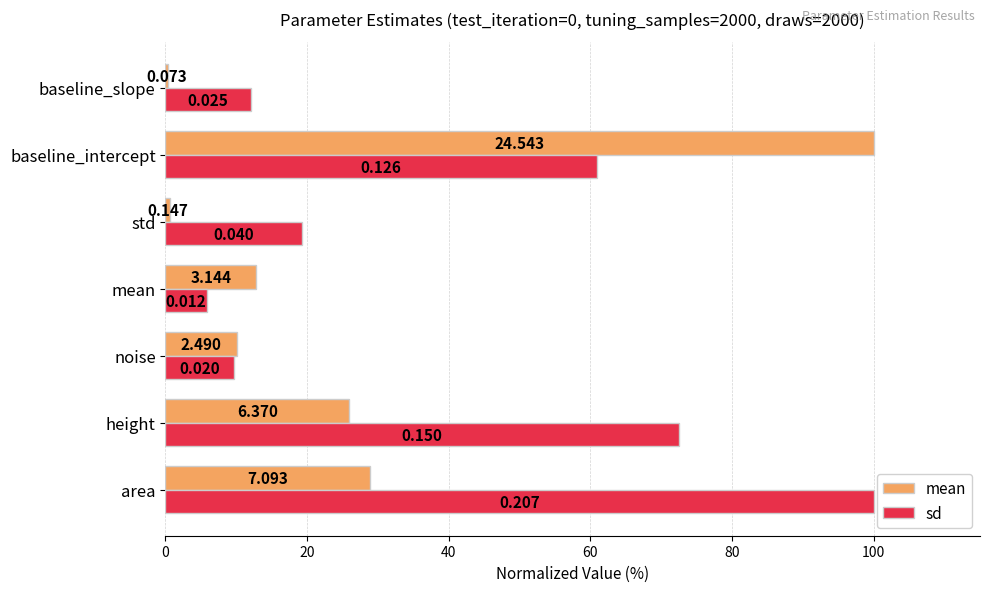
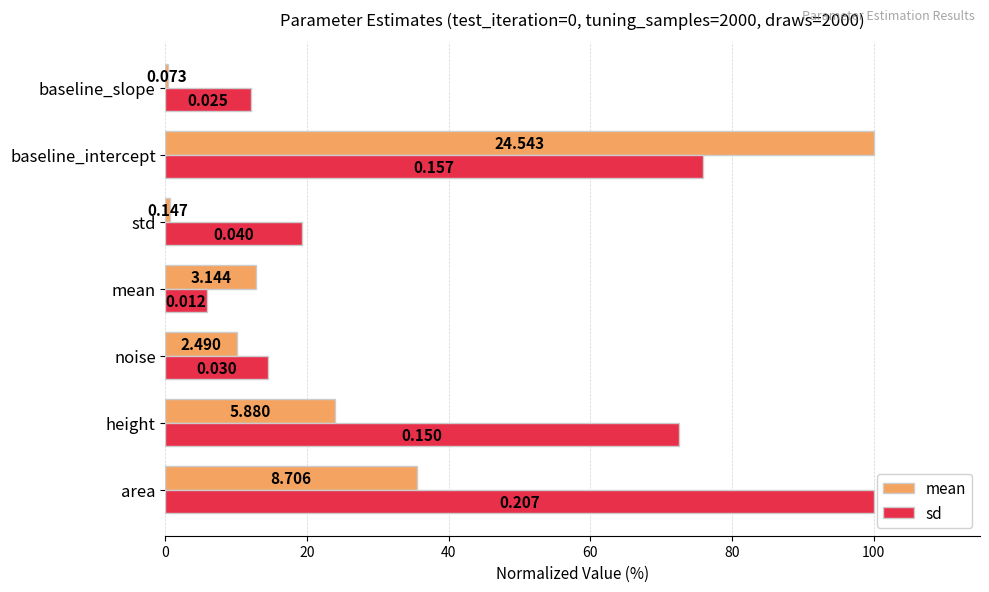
sd, baseline_intercept: 0.126 -> 0.157
sd, noise: 0.020 -> 0.030
mean, height: 6.370 -> 5.880
mean, area: 7.093 -> 8.706
